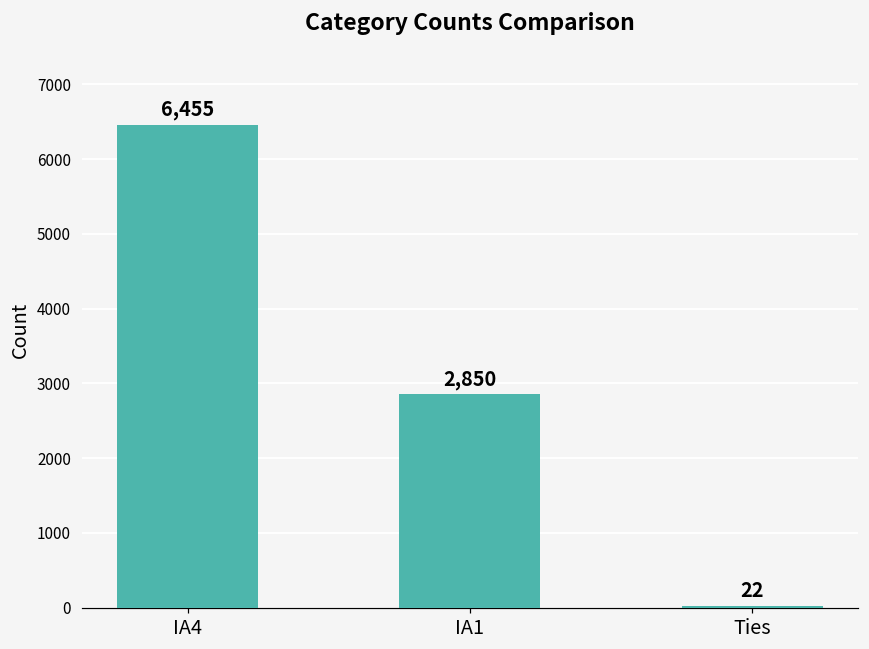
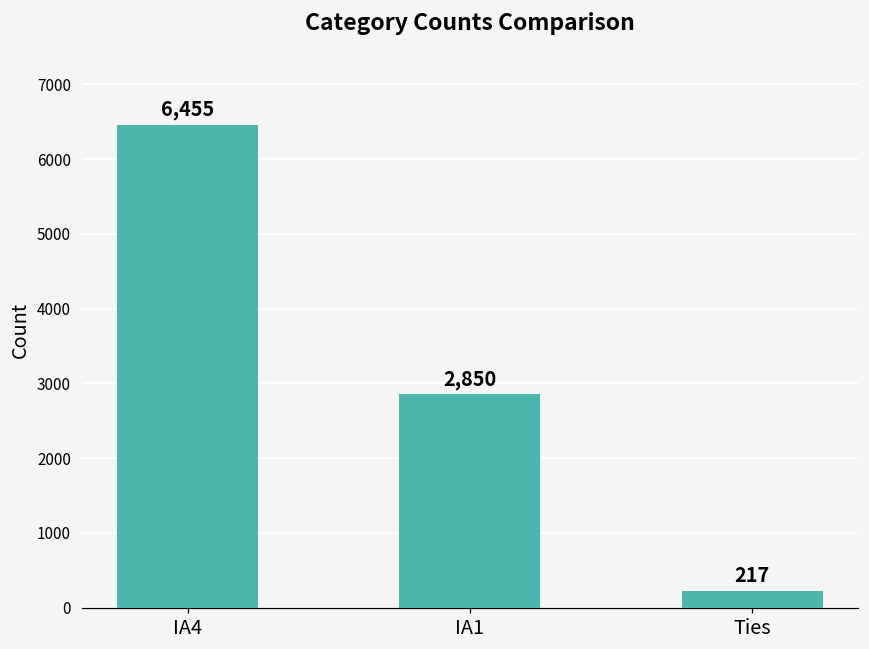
Ties: 22 -> 217
